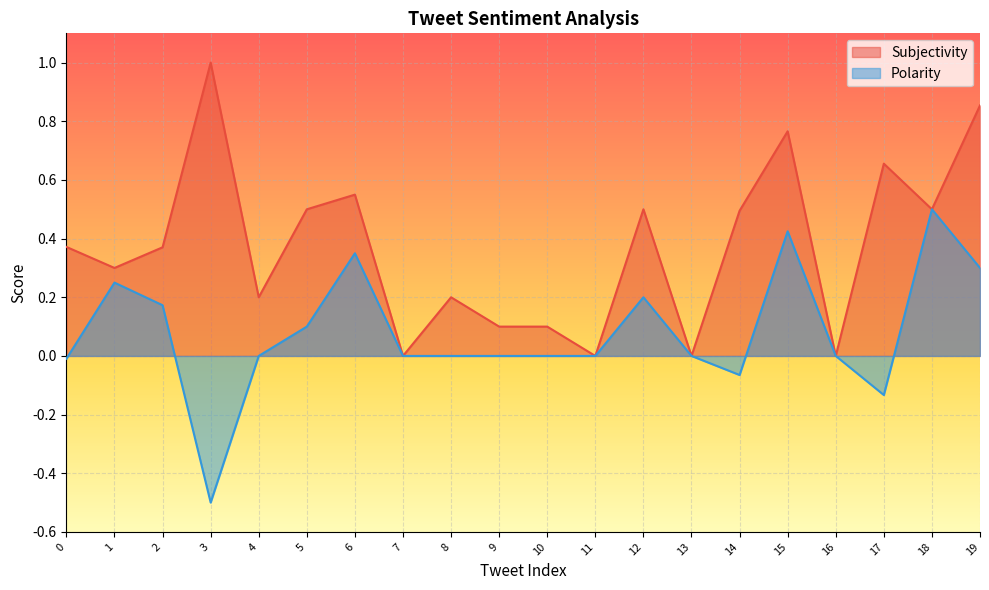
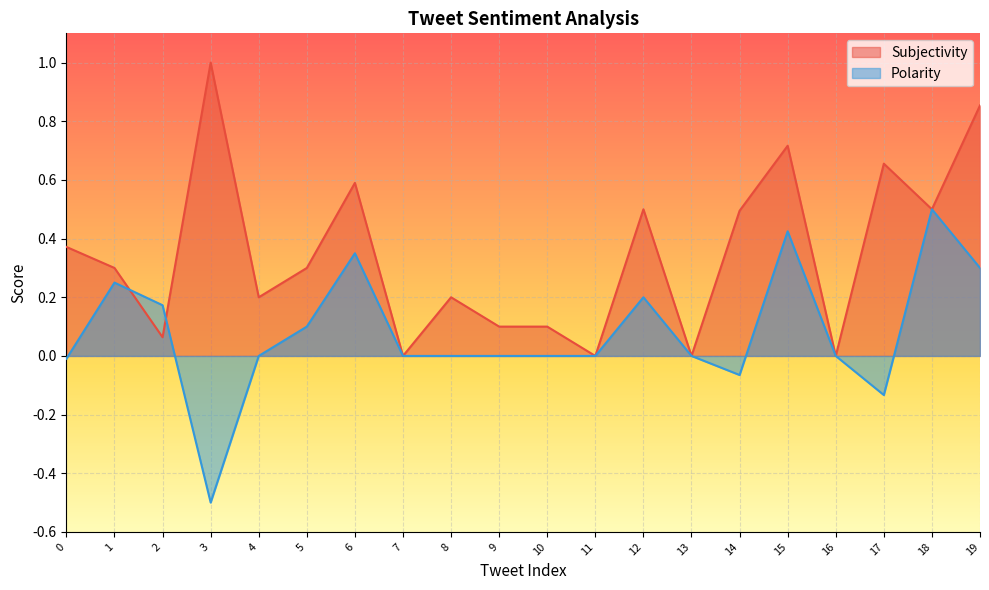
Subjectivity, 2: 0.37 -> 0.06
Subjectivity, 5: 0.5 -> 0.3
Subjectivity, 6: 0.55 -> 0.59
Subjectivity, 15: 0.77 -> 0.72
